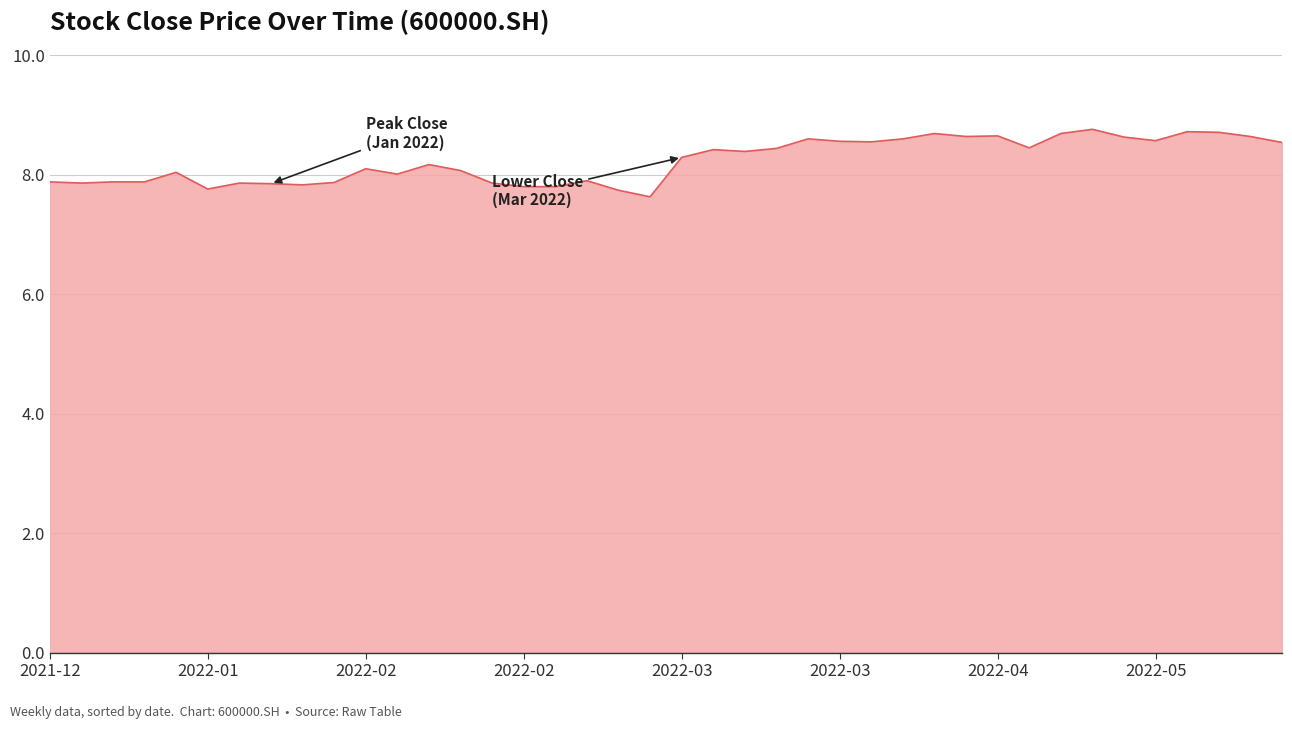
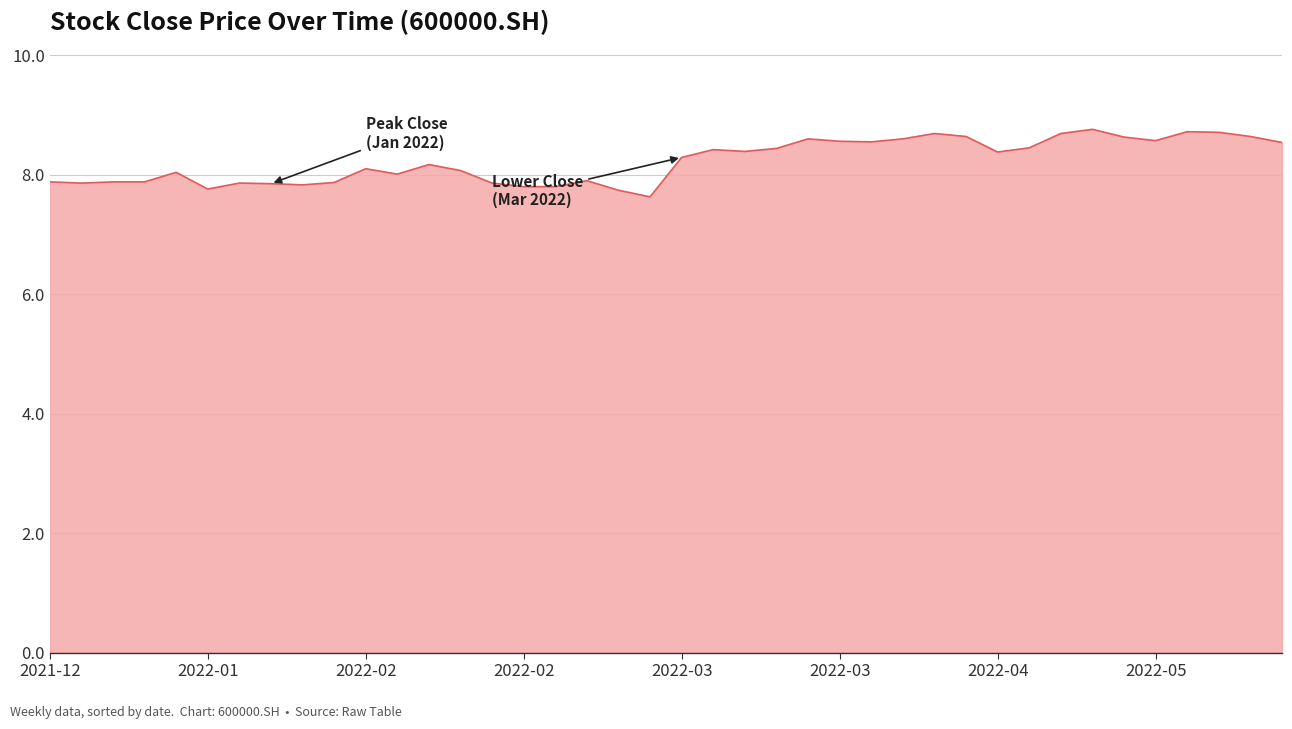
2022-04: 8.7 -> 8.4
